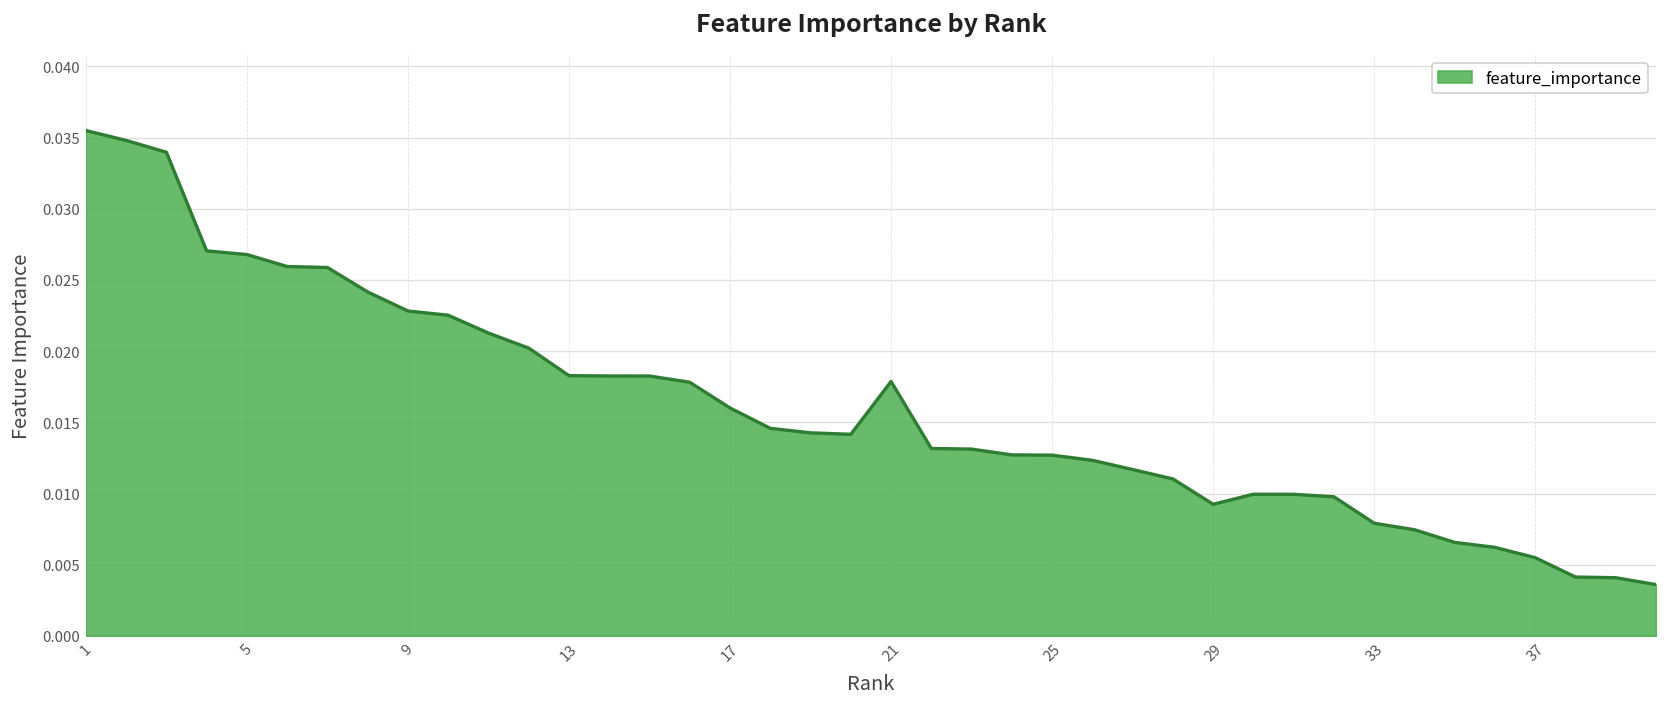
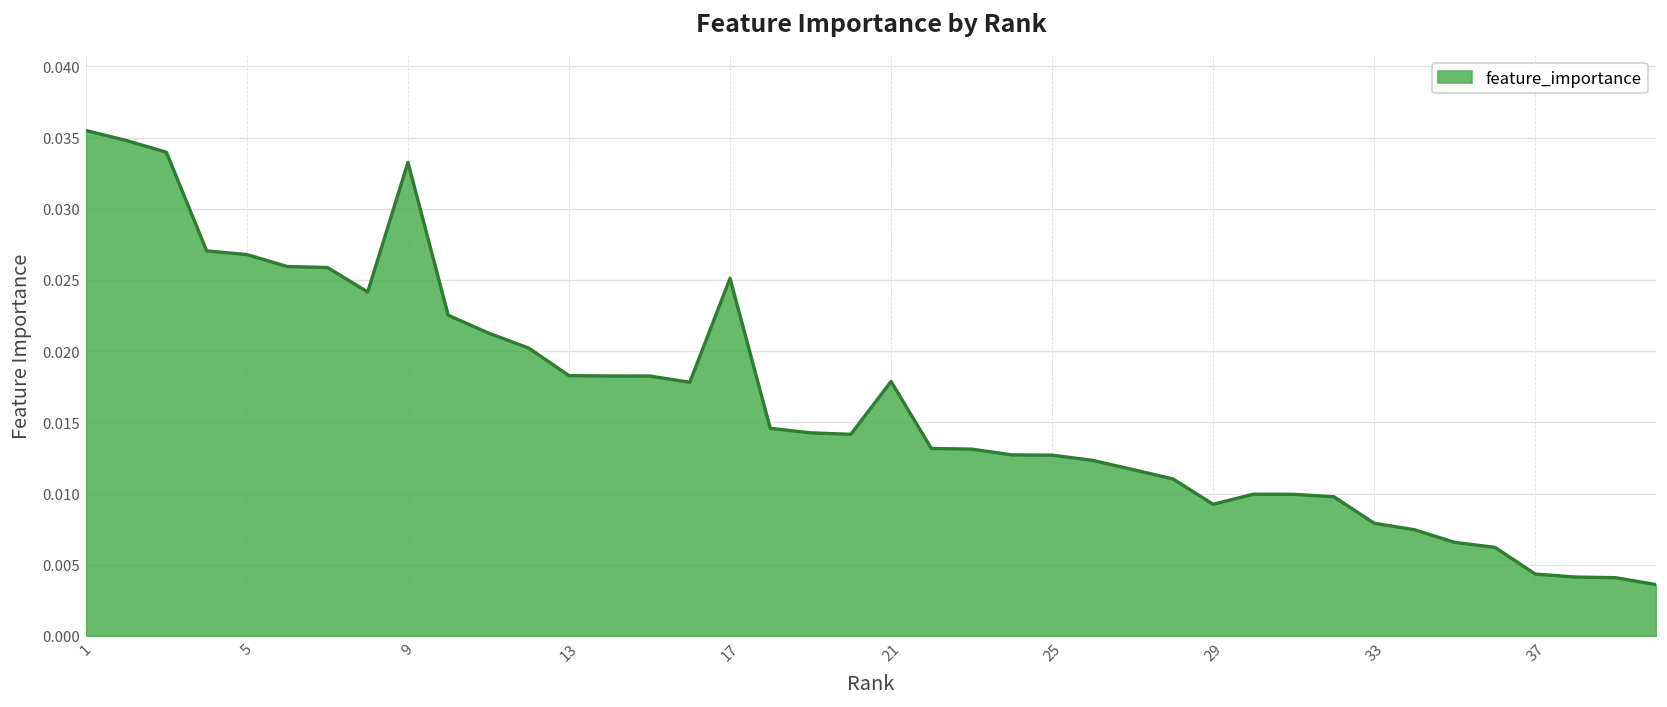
9: 0.0228 -> 0.0333
17: 0.0160 -> 0.0251
37: 0.0055 -> 0.0043
